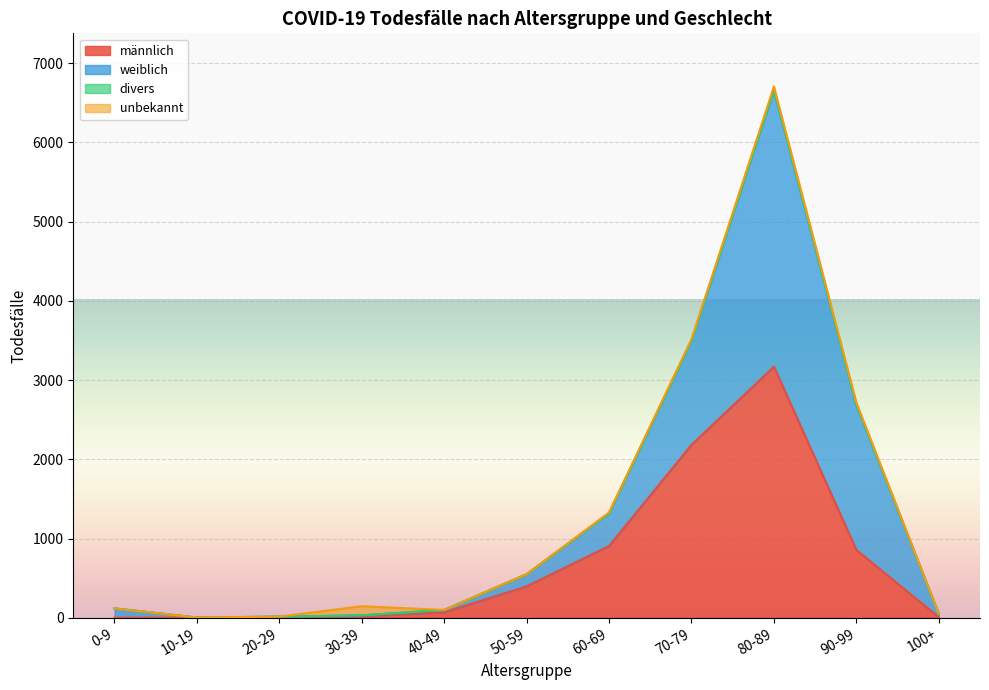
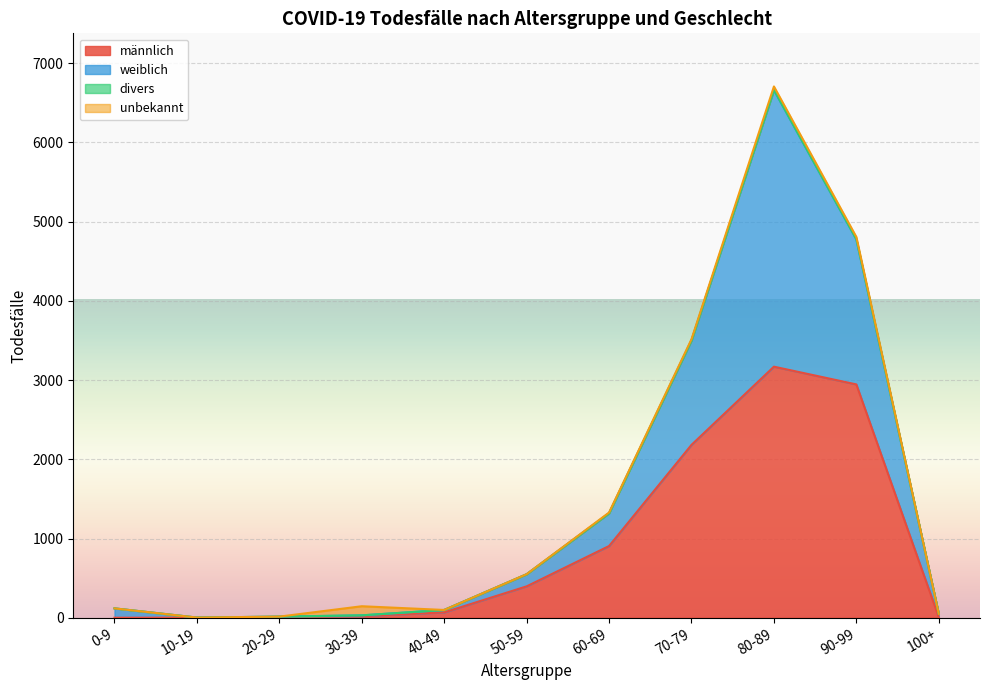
männlich, 90-99: 900 -> 2900
